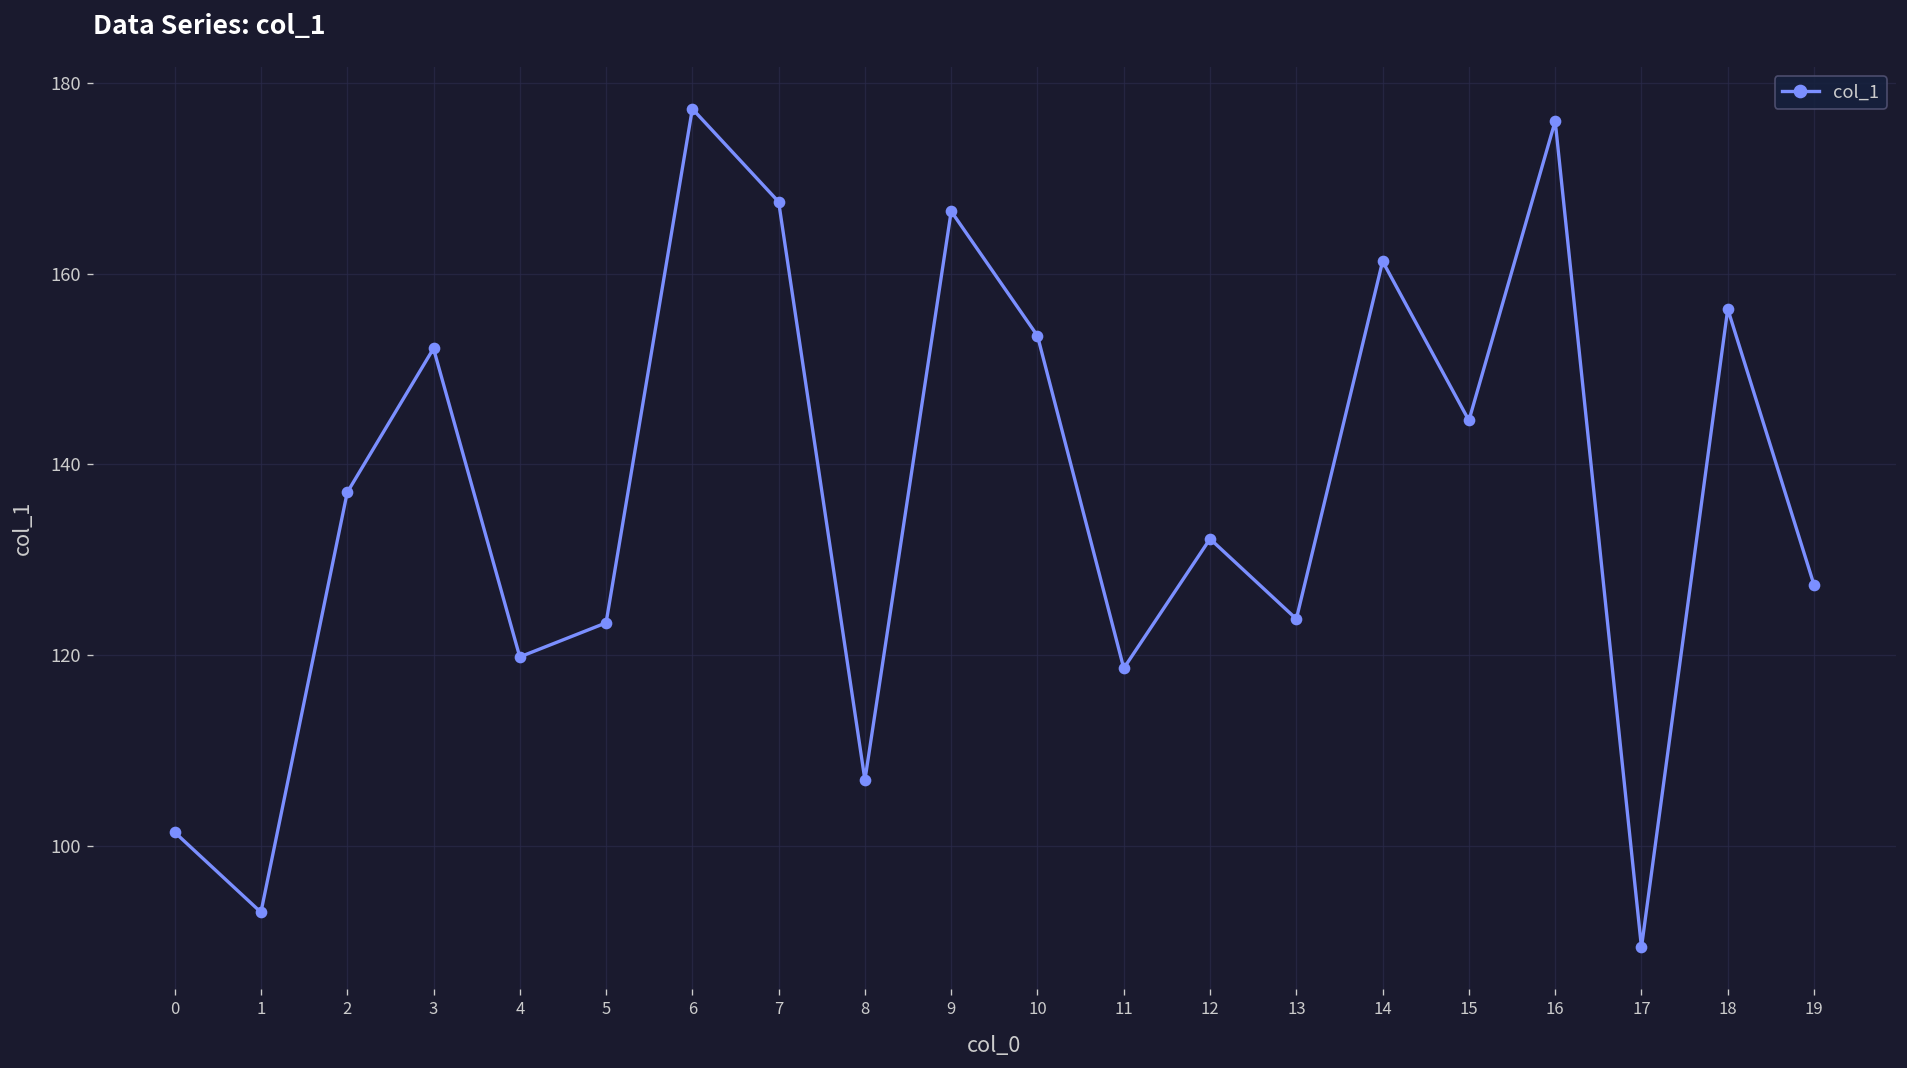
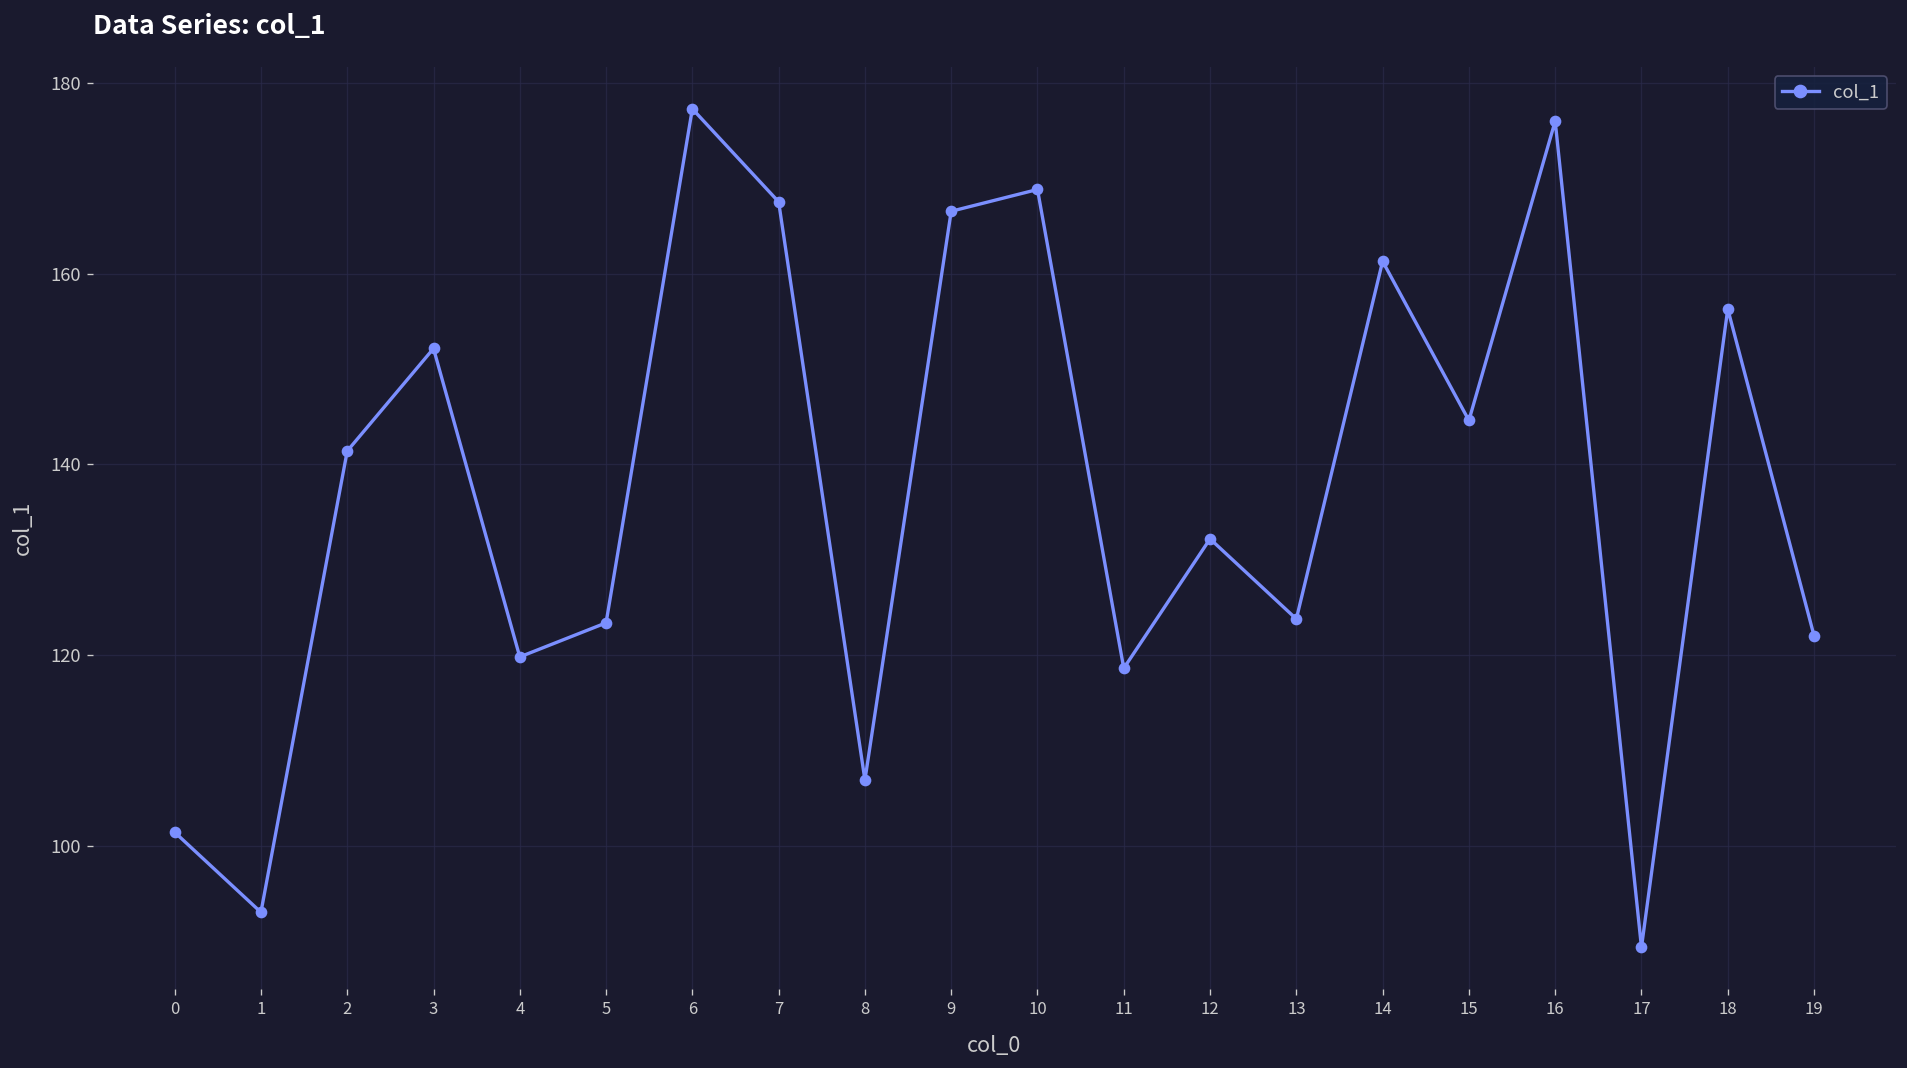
2: 137 -> 141
10: 153 -> 169
19: 127 -> 122
